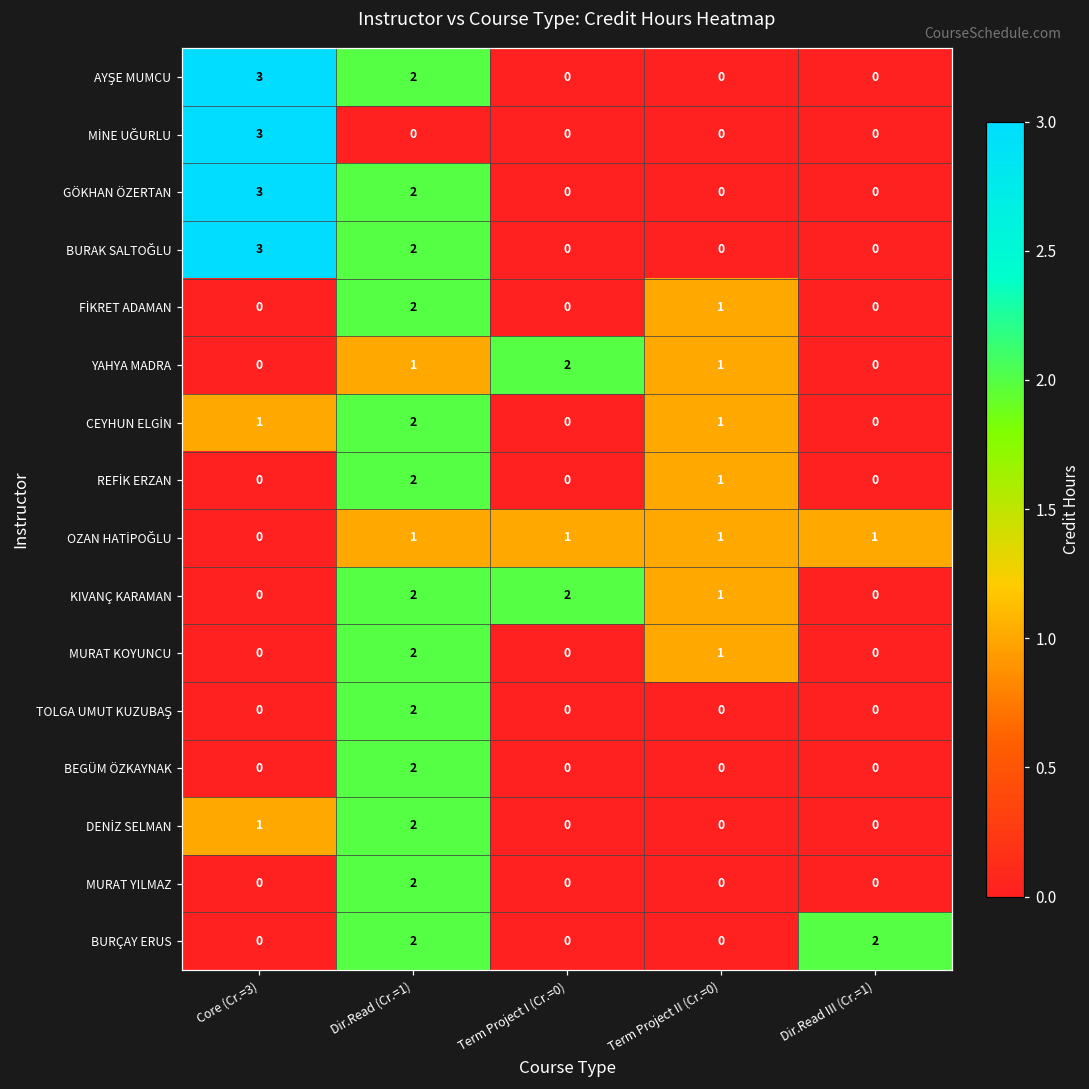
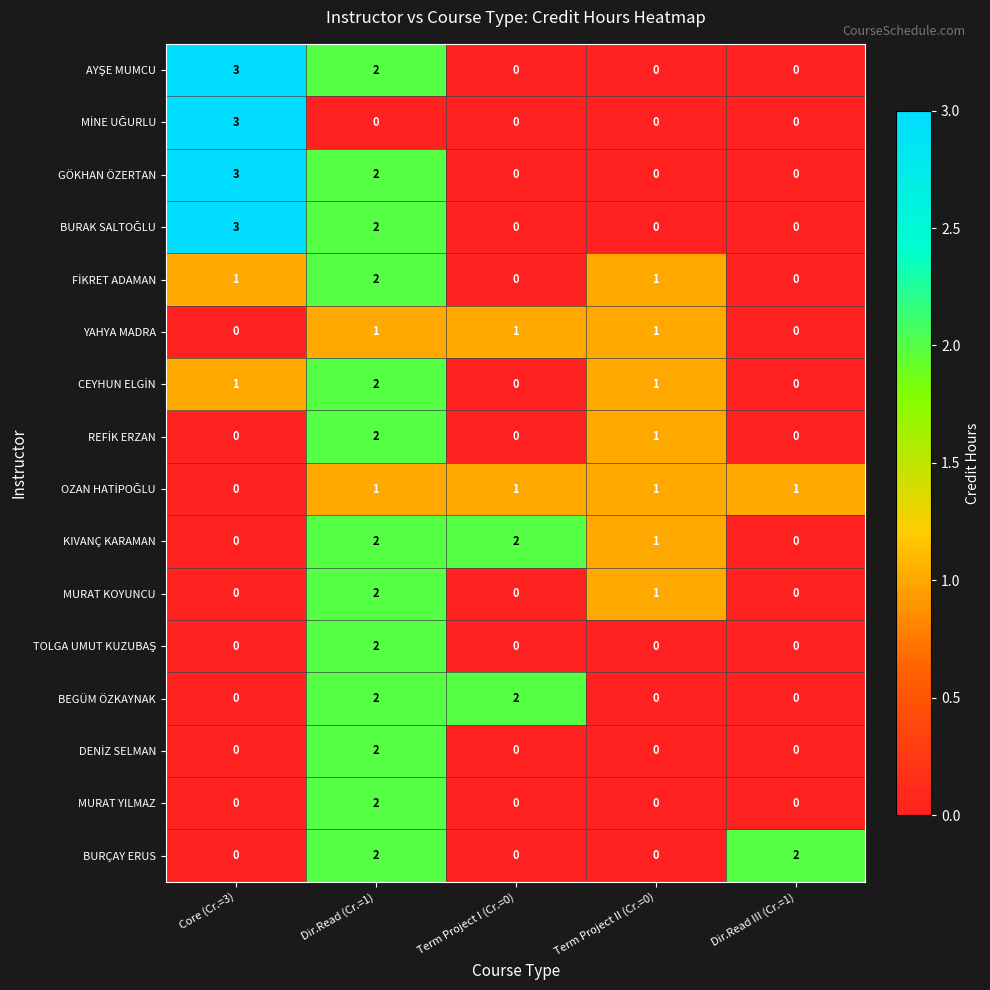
FİKRET ADAMAN, Core (Cr.=3): 0 -> 1
YAHYA MADRA, Term Project I (Cr.=0): 2 -> 1
BEGÜM ÖZKAYNAK, Term Project I (Cr.=0): 0 -> 2
DENİZ SELMAN, Core (Cr.=3): 1 -> 0
